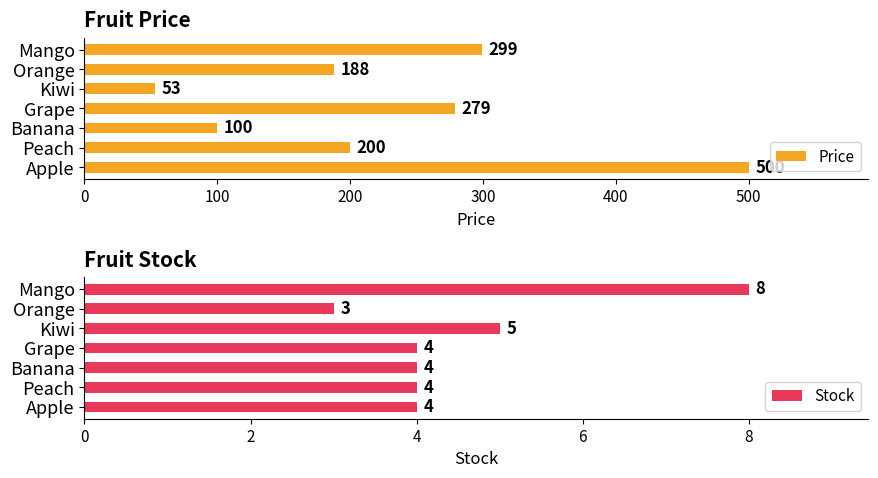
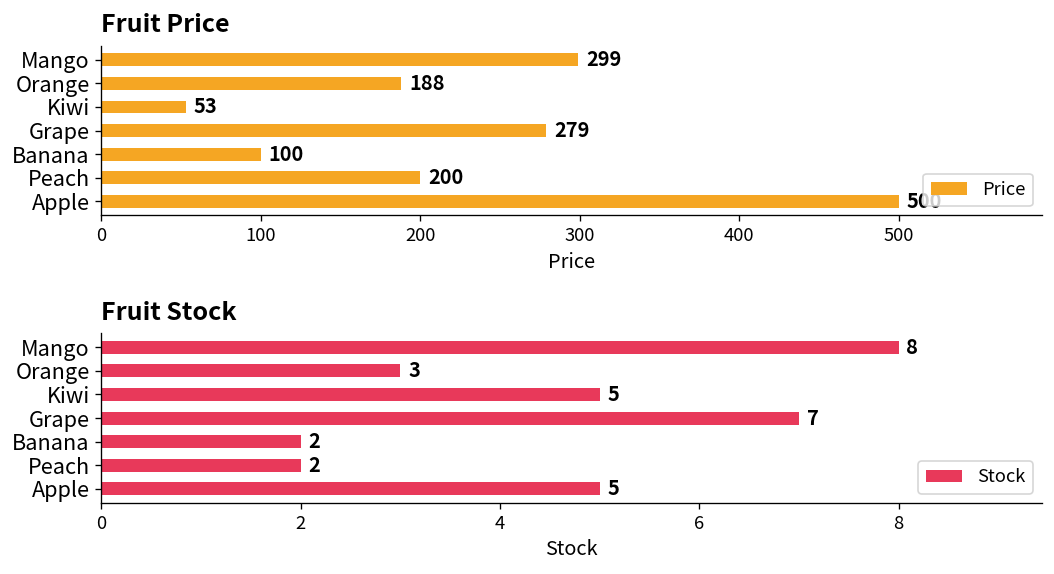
Fruit Stock, Grape: 4 -> 7
Fruit Stock, Banana: 4 -> 2
Fruit Stock, Peach: 4 -> 2
Fruit Stock, Apple: 4 -> 5
